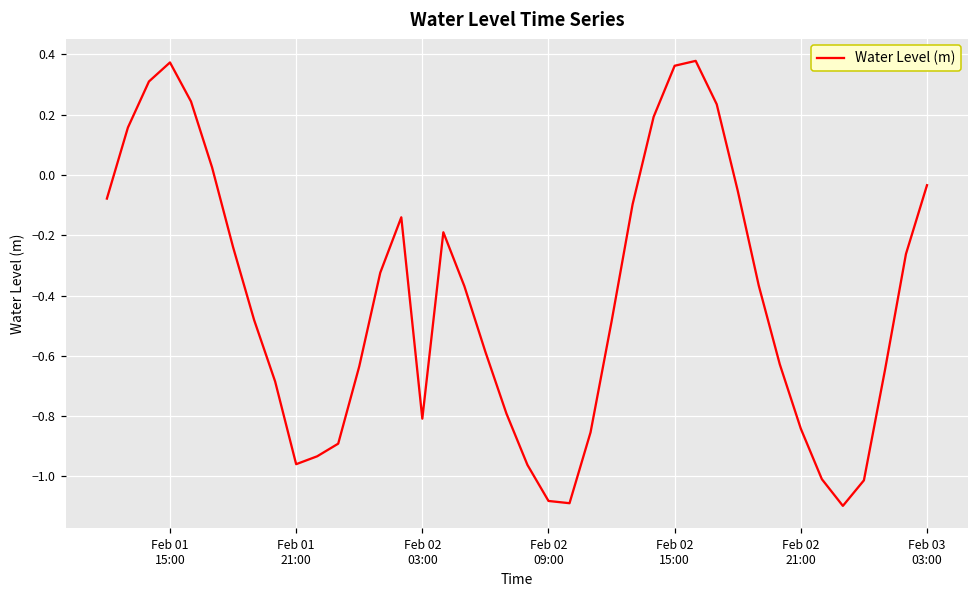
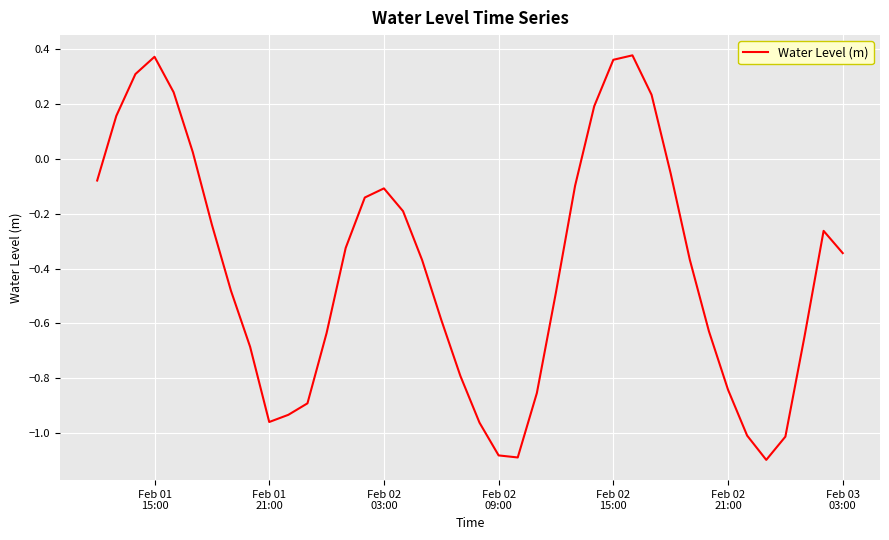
Feb 02 03:00: -0.81 -> -0.11
Feb 03 03:00: -0.03 -> -0.34
